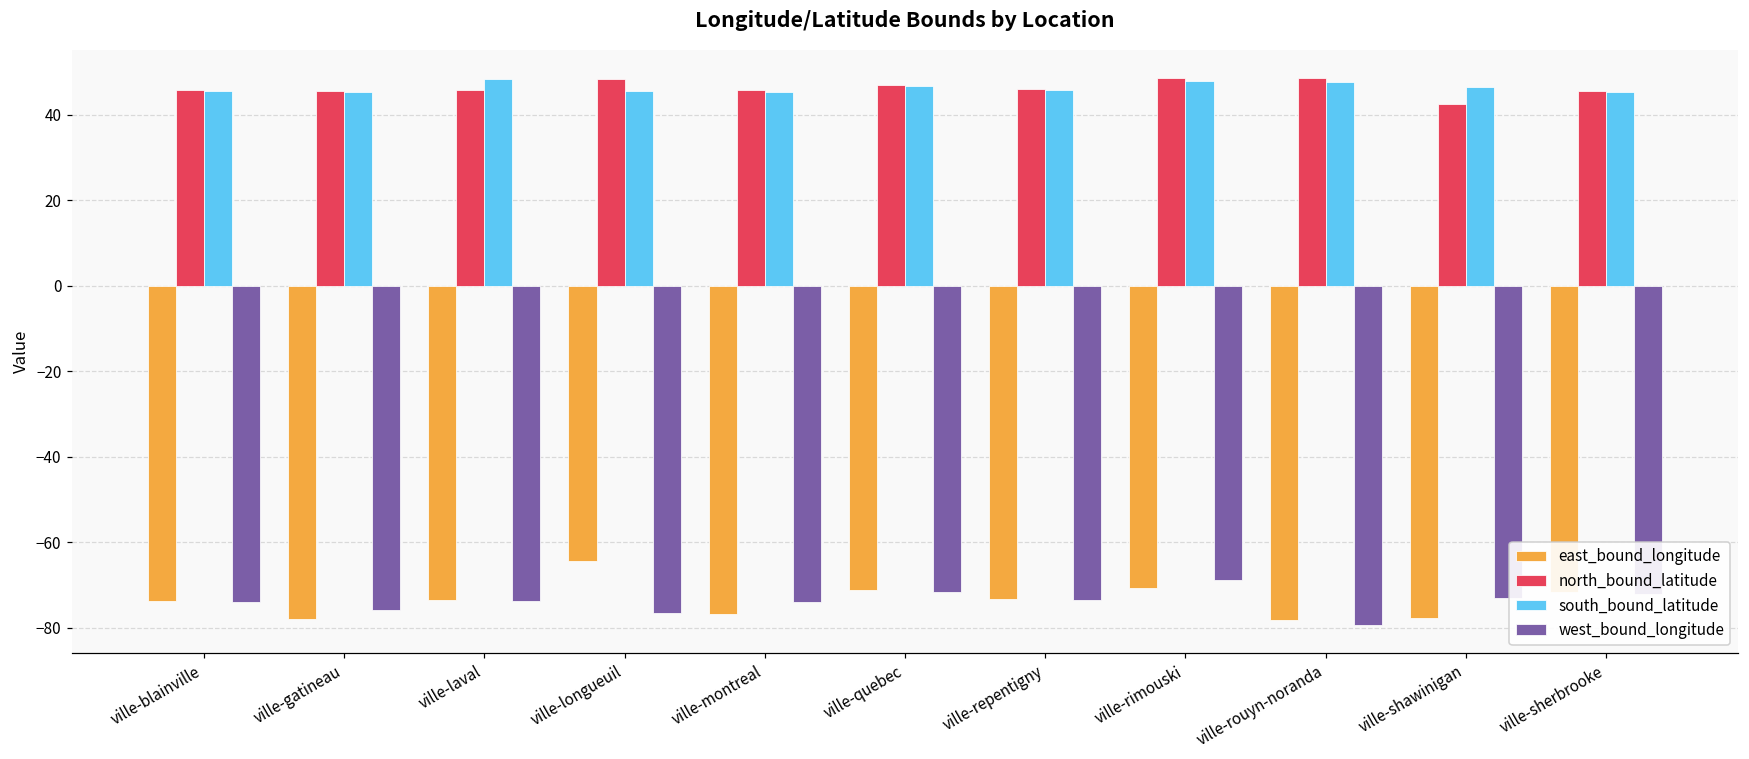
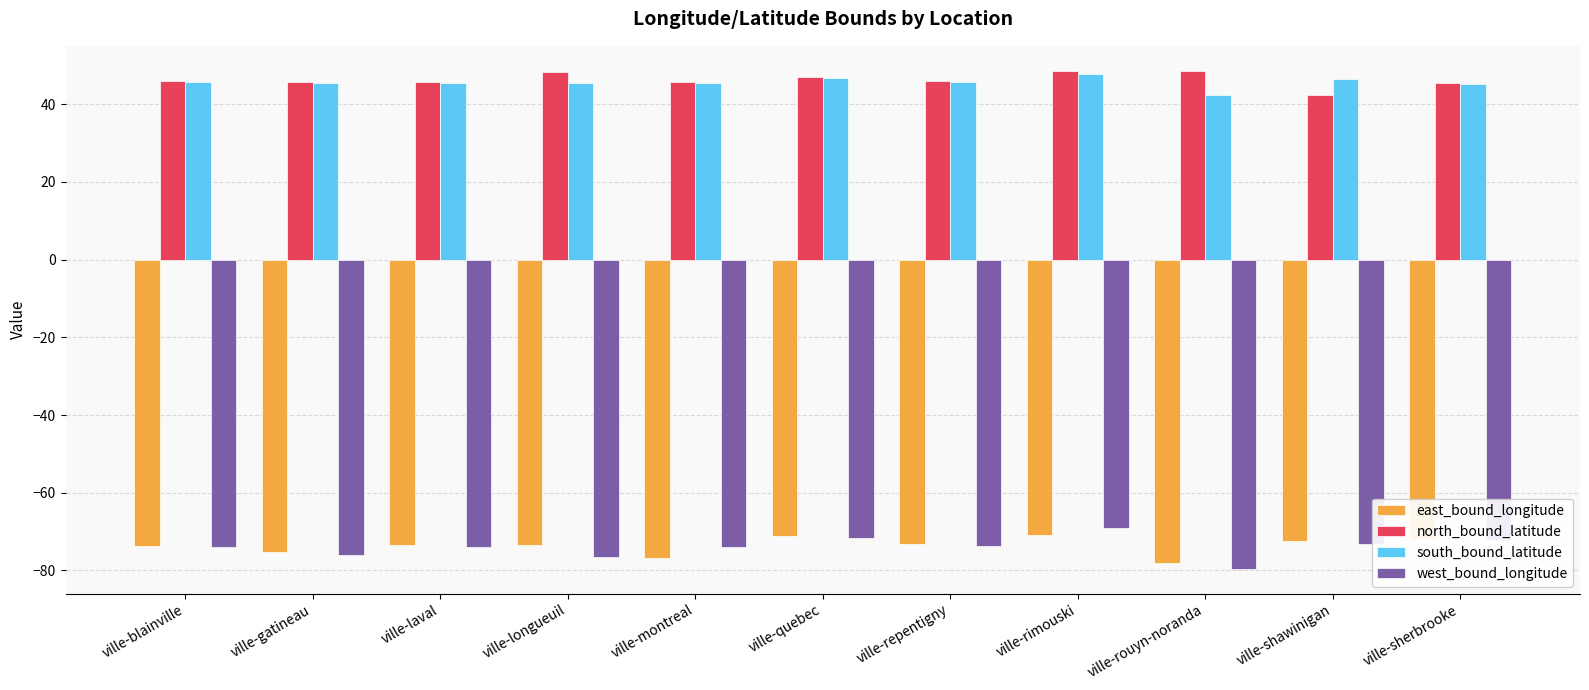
east_bound_longitude, ville-gatineau: -78 -> -75
south_bound_latitude, ville-laval: 48 -> 46
east_bound_longitude, ville-longueuil: -65 -> -73
south_bound_latitude, ville-rouyn-noranda: 48 -> 42
east_bound_longitude, ville-shawinigan: -78 -> -73
